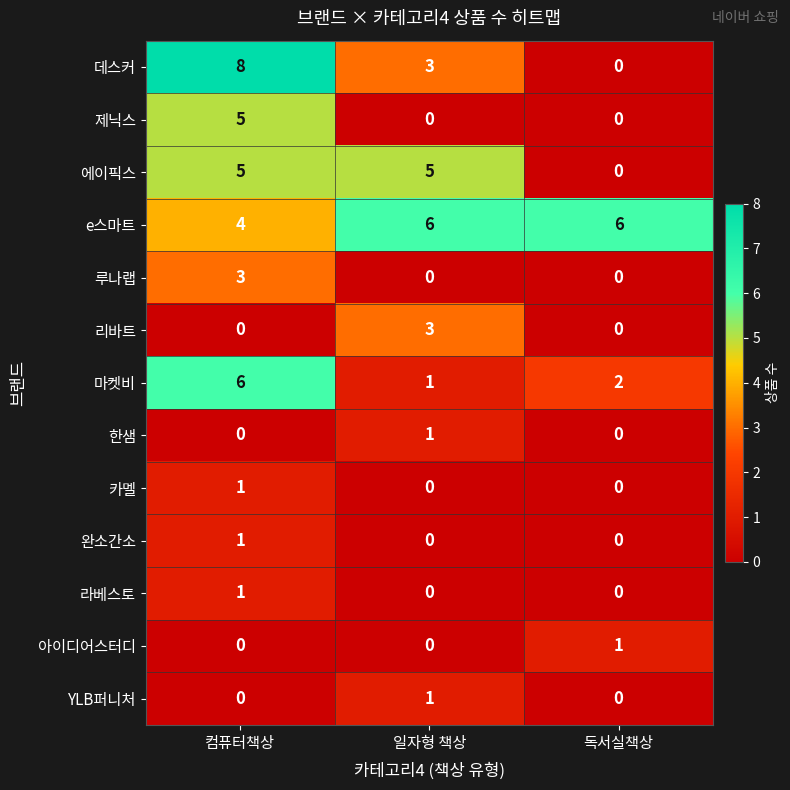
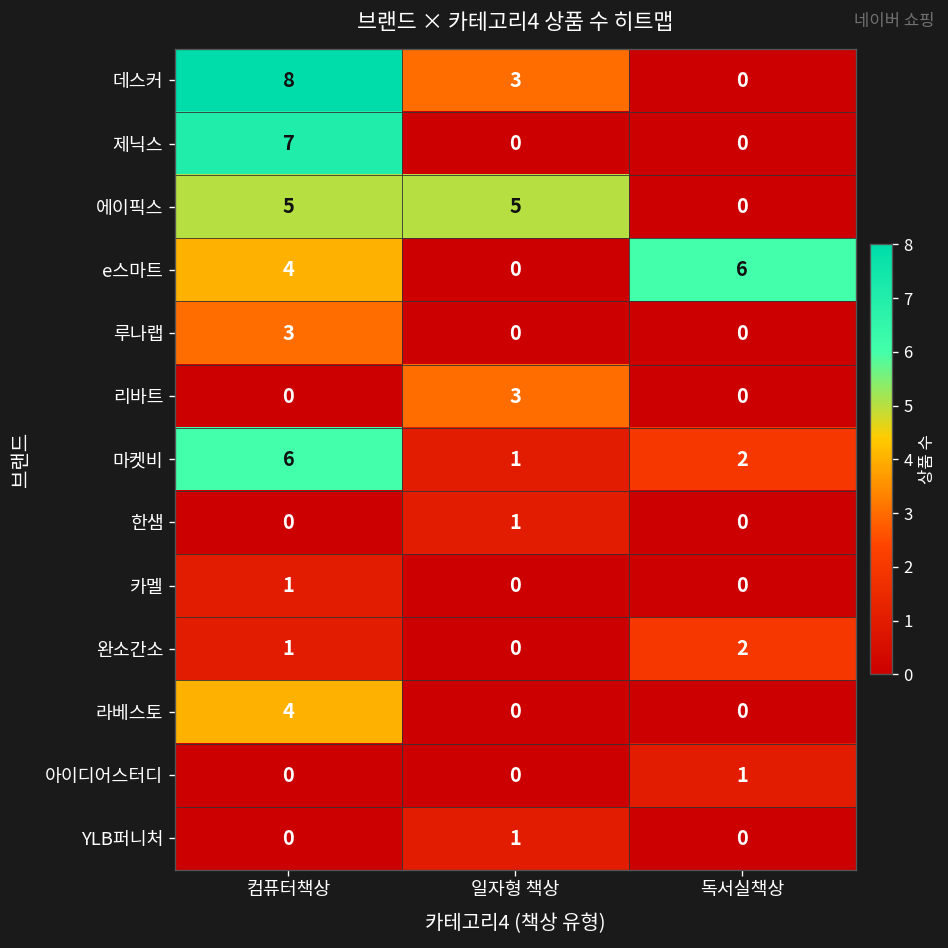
제닉스, 컴퓨터책상: 5 -> 7
e스마트, 일자형 책상: 6 -> 0
완소간소, 독서실책상: 0 -> 2
라베스토, 컴퓨터책상: 1 -> 4
